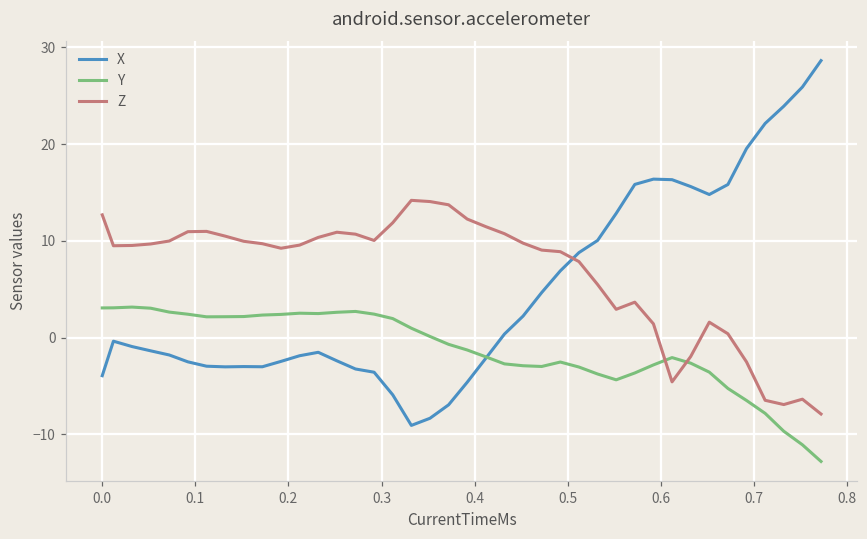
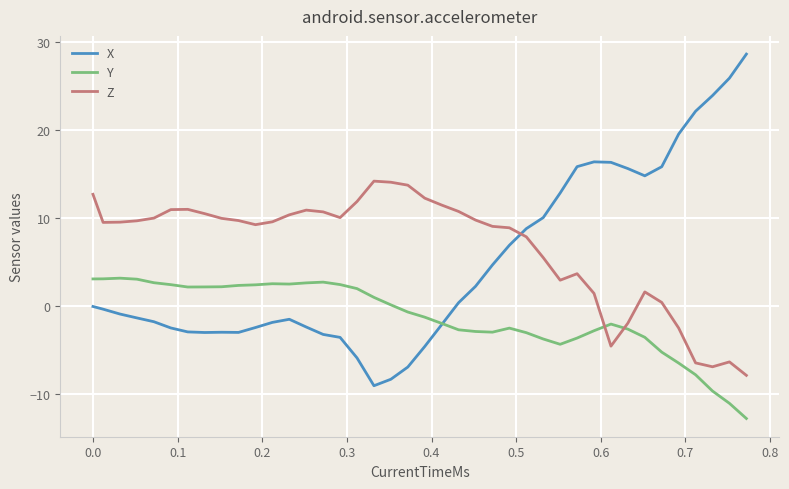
X, 0.0: -4 -> 0
